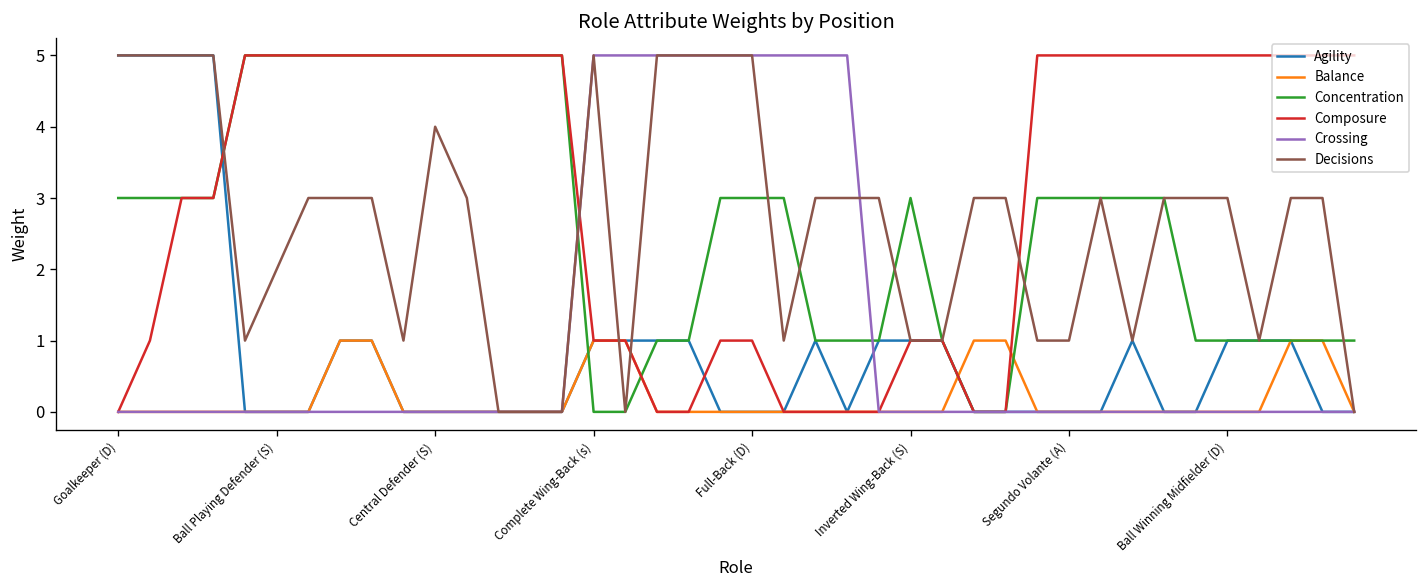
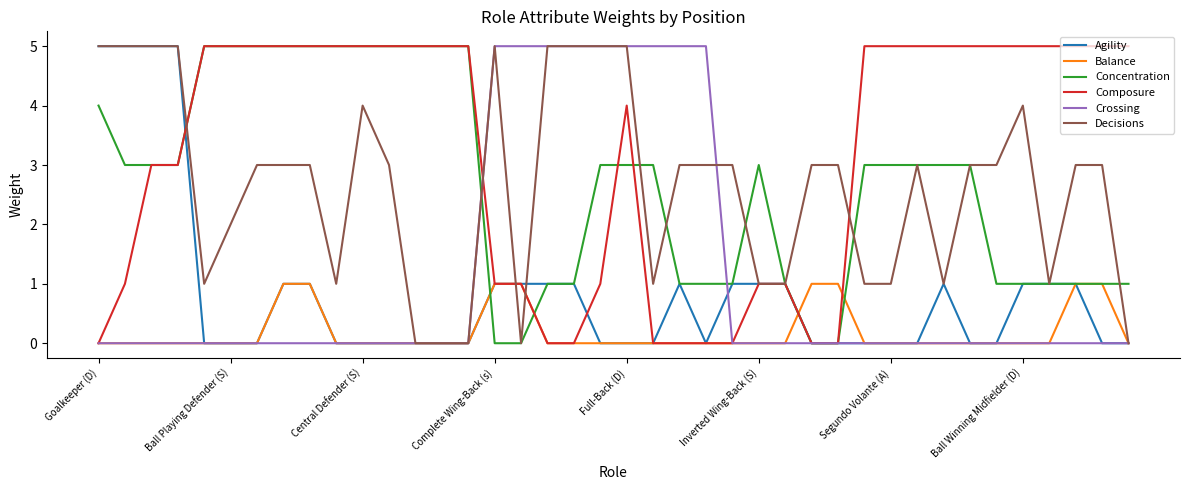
Concentration, Goalkeeper (D): 3 -> 4
Composure, Full-Back (D): 1 -> 4
Decisions, Ball Winning Midfielder (D): 3 -> 4
